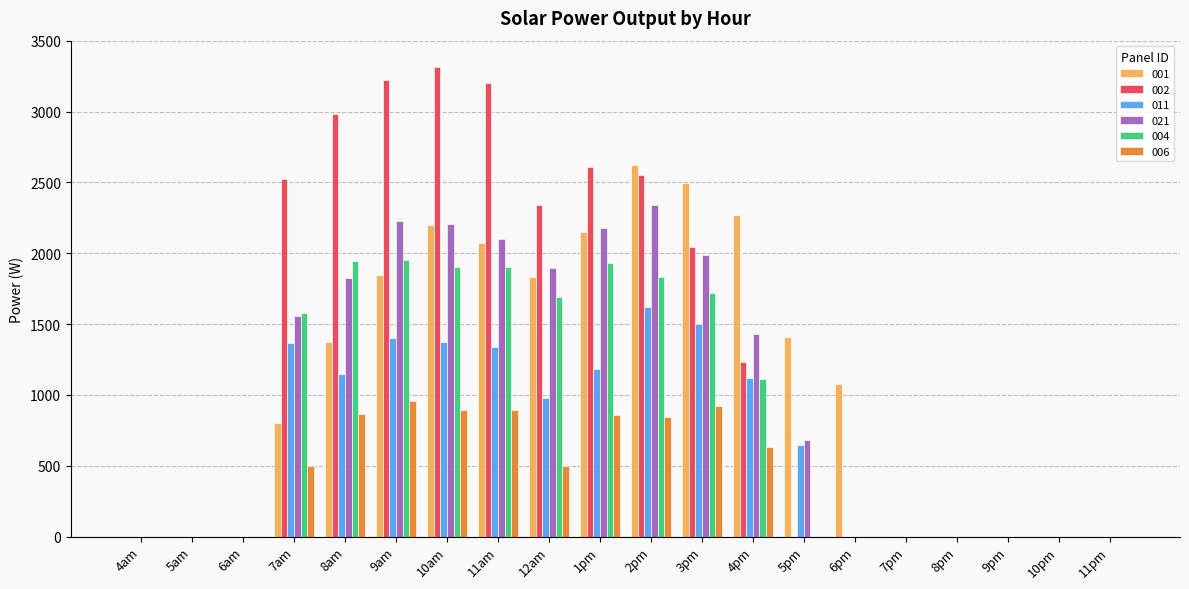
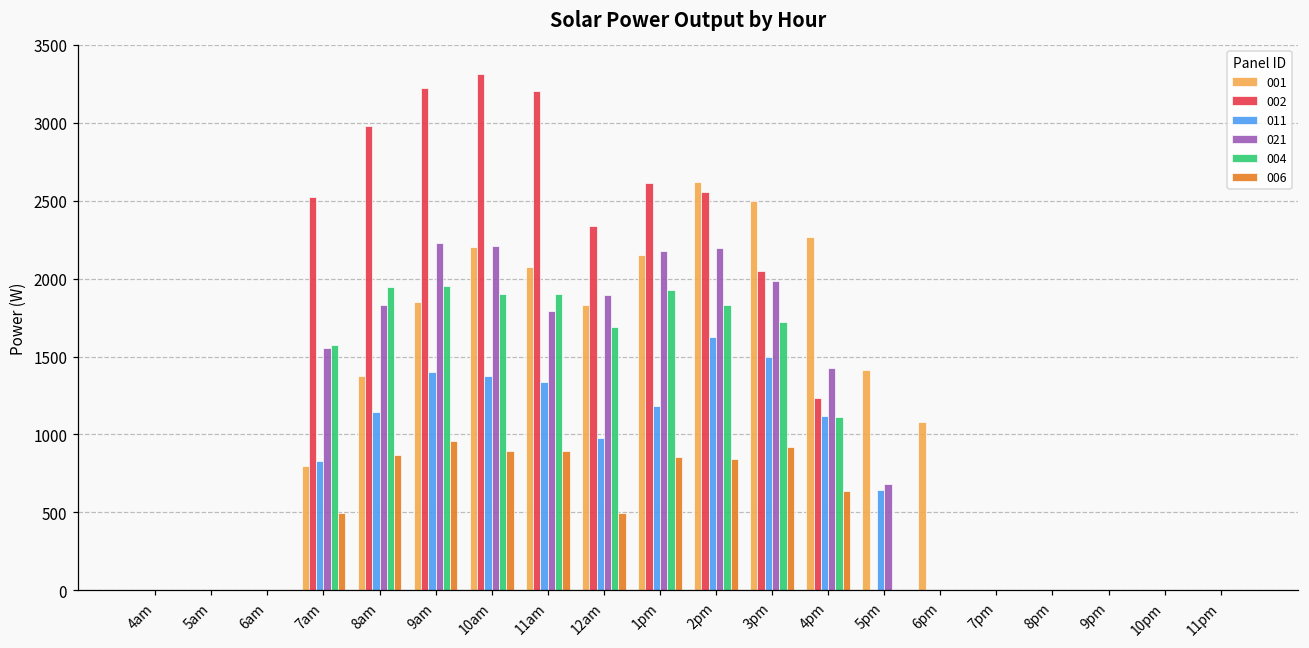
011, 7am: 1360 -> 830
021, 11am: 2100 -> 1790
021, 2pm: 2340 -> 2190
